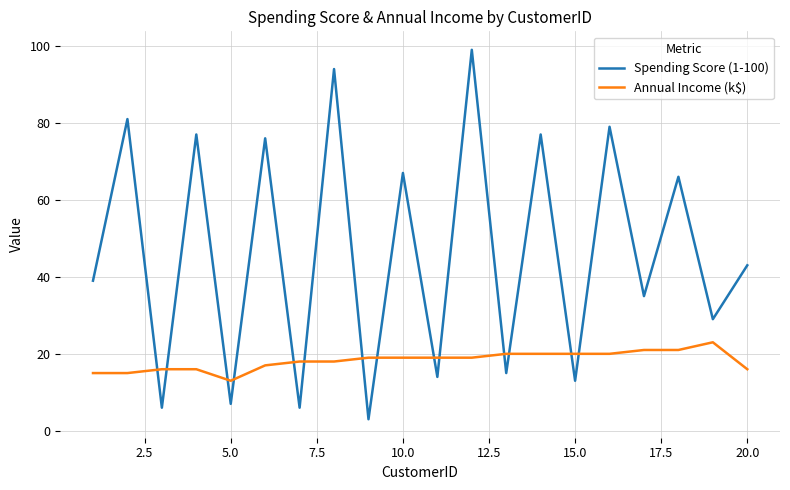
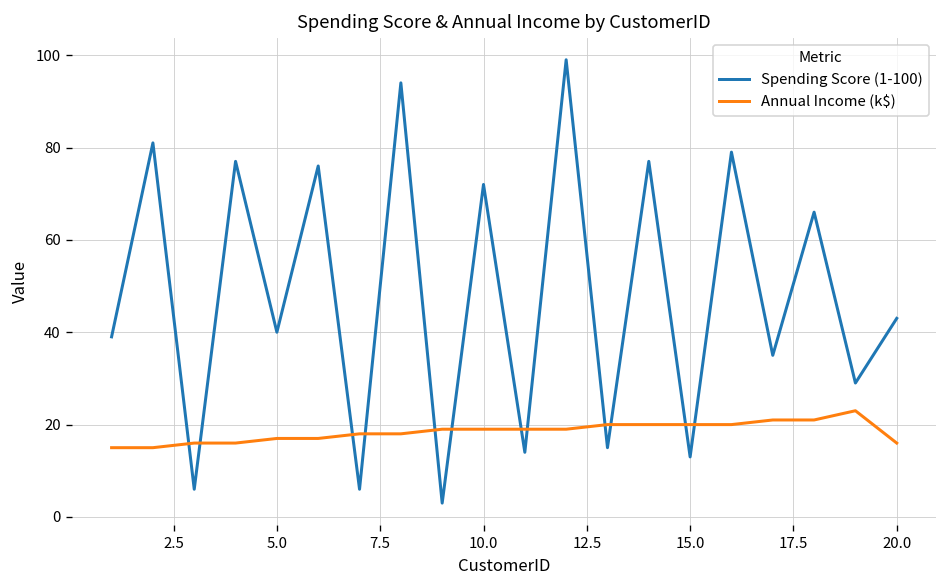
Spending Score (1-100), 5.0: 7 -> 40
Annual Income (k$), 5.0: 13 -> 17
Spending Score (1-100), 10.0: 67 -> 72
